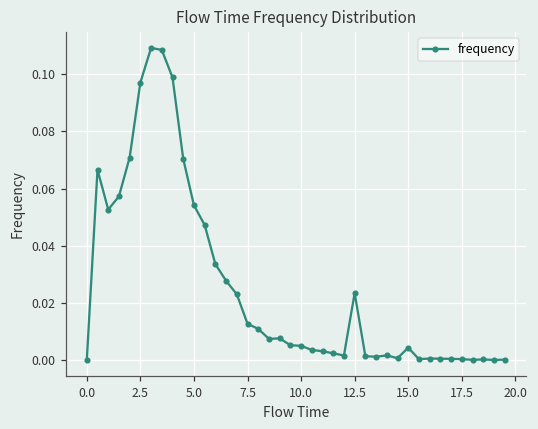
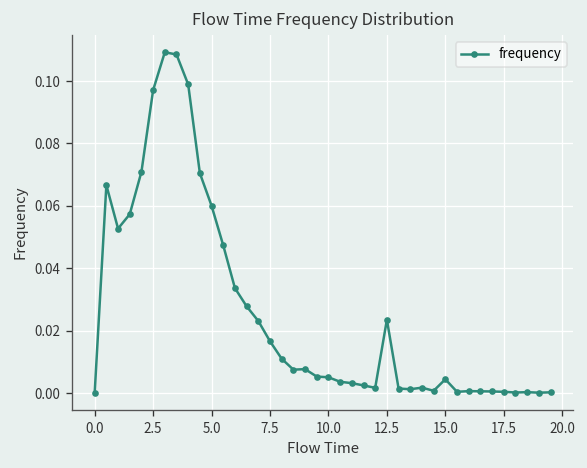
5.0: 0.054 -> 0.060
7.5: 0.013 -> 0.017
